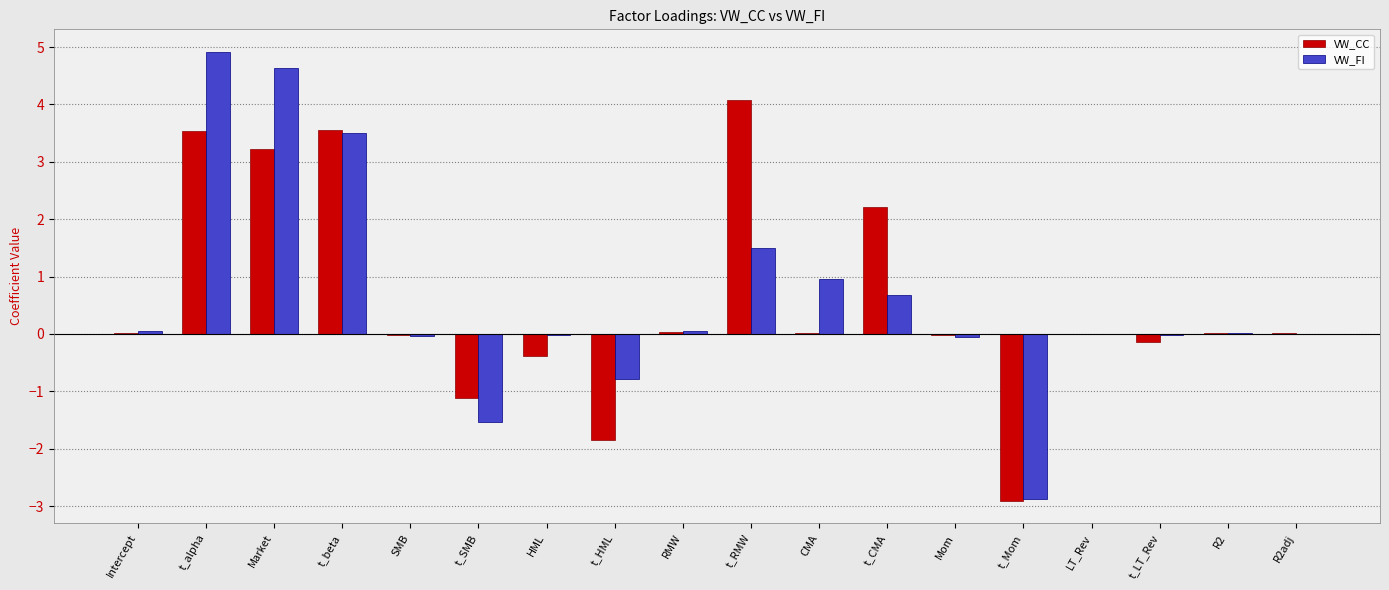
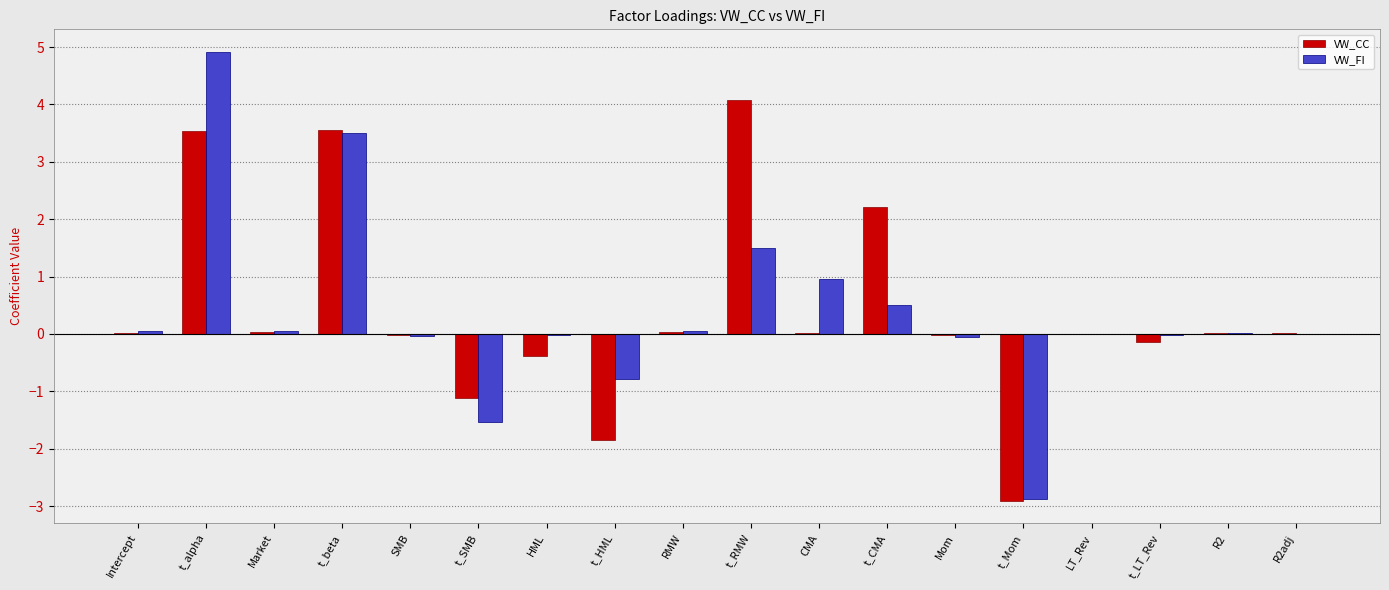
VW_CC, Market: 3.2 -> 0.0
VW_FI, Market: 4.6 -> 0.1
VW_FI, t_CMA: 0.7 -> 0.5
